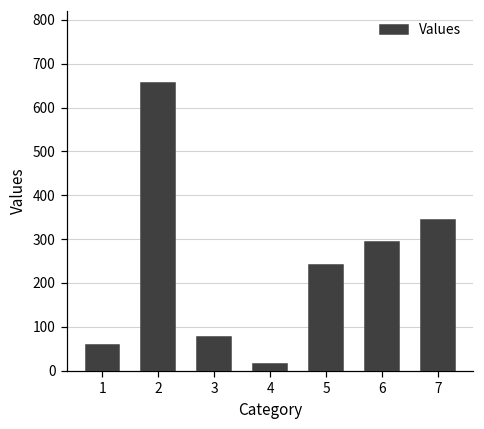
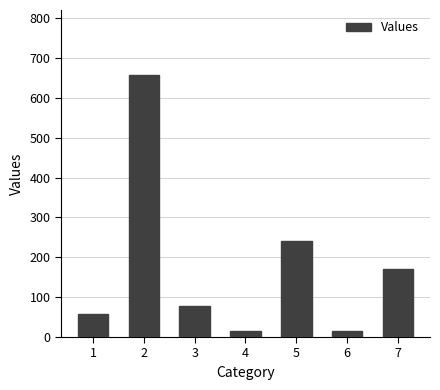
6: 290 -> 20
7: 340 -> 170
